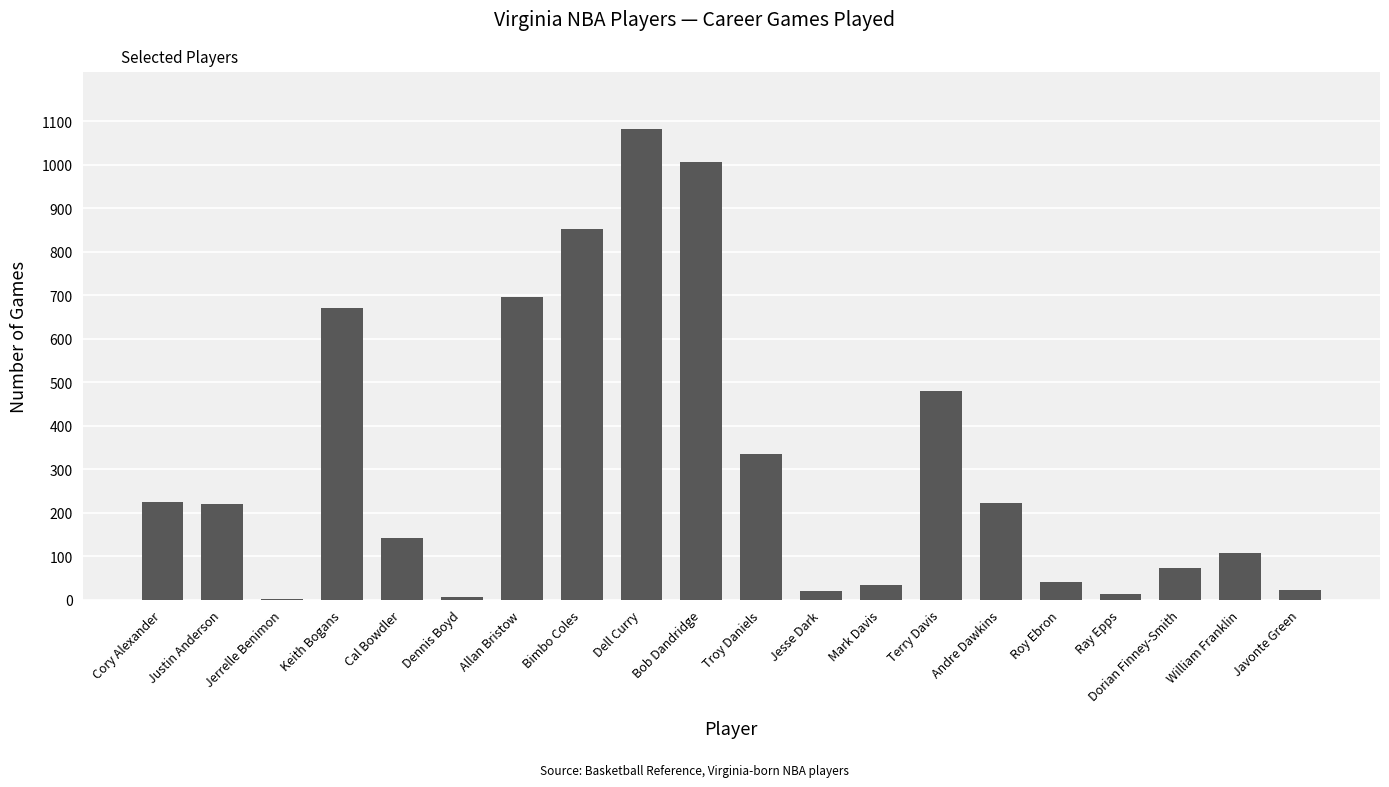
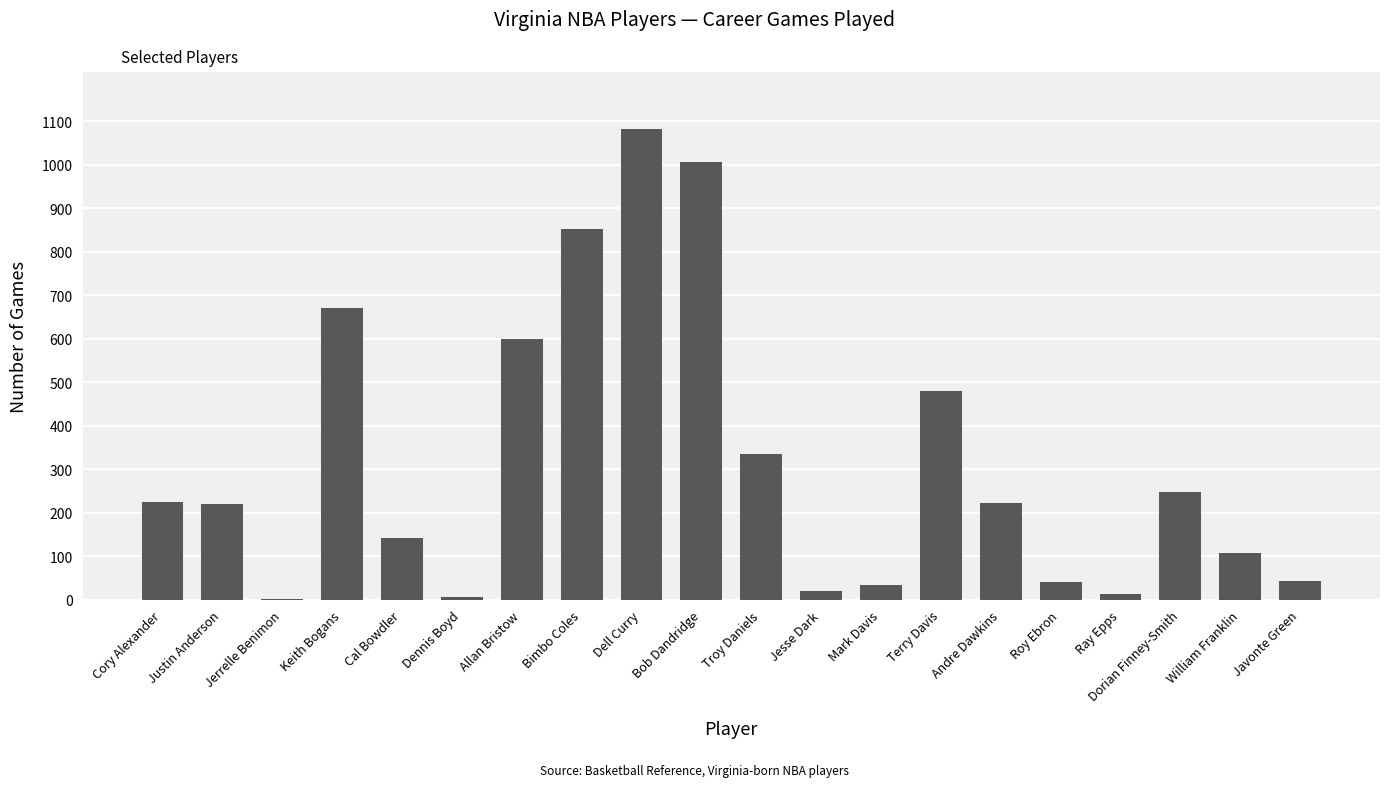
Allan Bristow: 700 -> 600
Dorian Finney-Smith: 70 -> 250
Javonte Green: 20 -> 40
